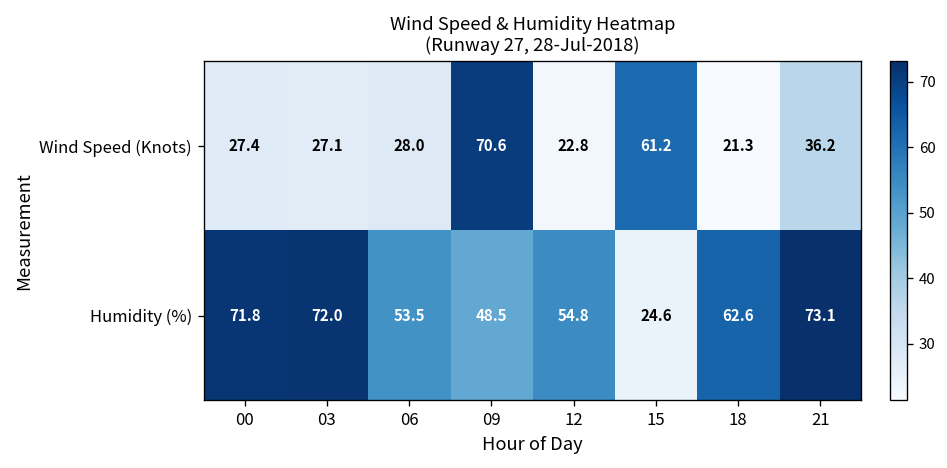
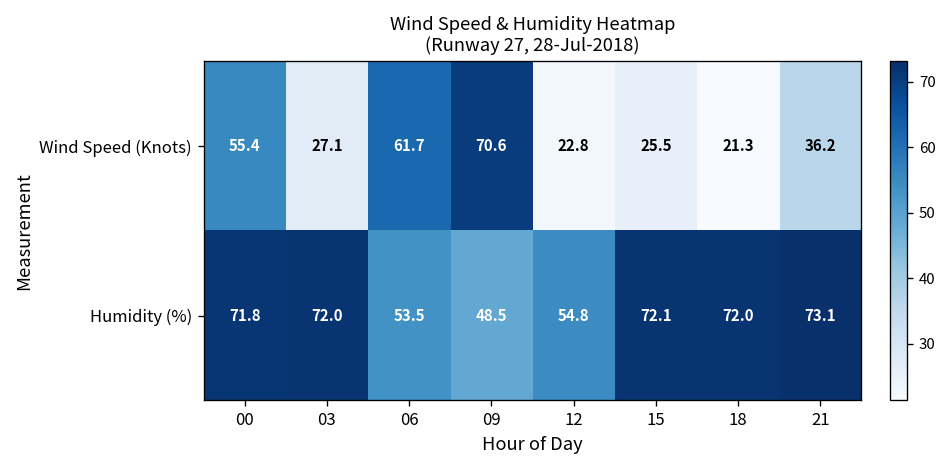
Wind Speed (Knots), 00: 27.4 -> 55.4
Wind Speed (Knots), 06: 28.0 -> 61.7
Wind Speed (Knots), 15: 61.2 -> 25.5
Humidity (%), 15: 24.6 -> 72.1
Humidity (%), 18: 62.6 -> 72.0
